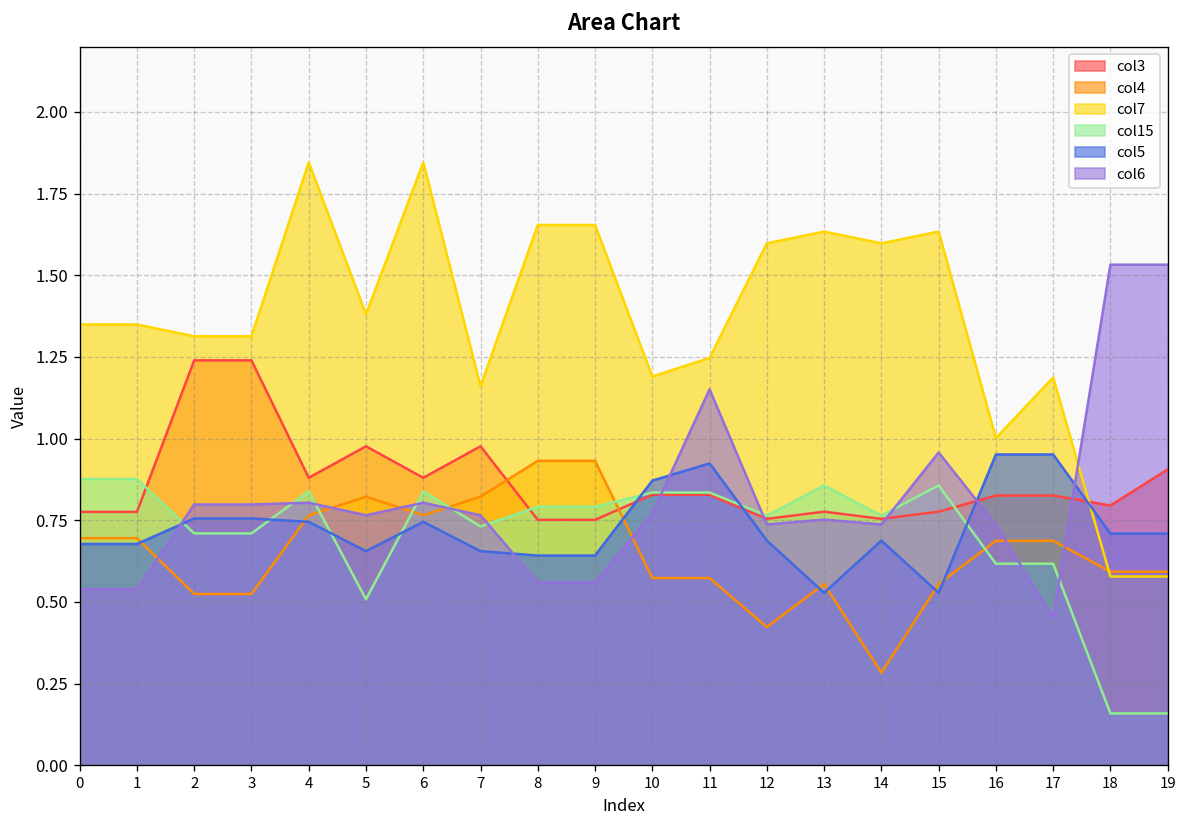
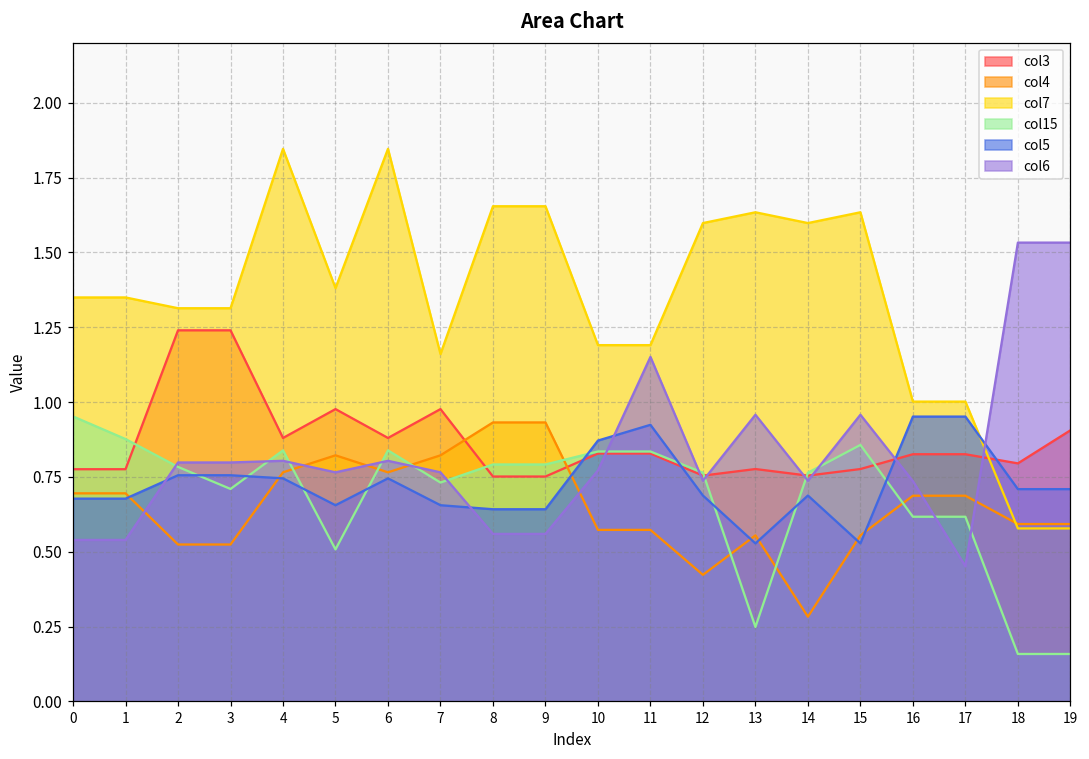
col15, 0: 0.88 -> 0.95
col15, 2: 0.71 -> 0.78
col7, 11: 1.25 -> 1.19
col15, 13: 0.86 -> 0.25
col6, 13: 0.75 -> 0.96
col7, 17: 1.19 -> 1.00
